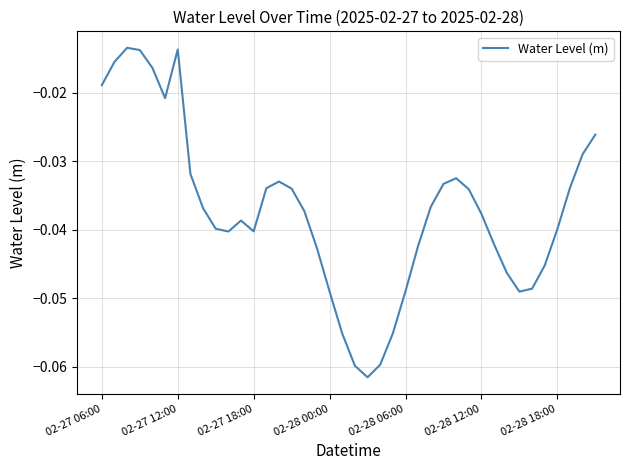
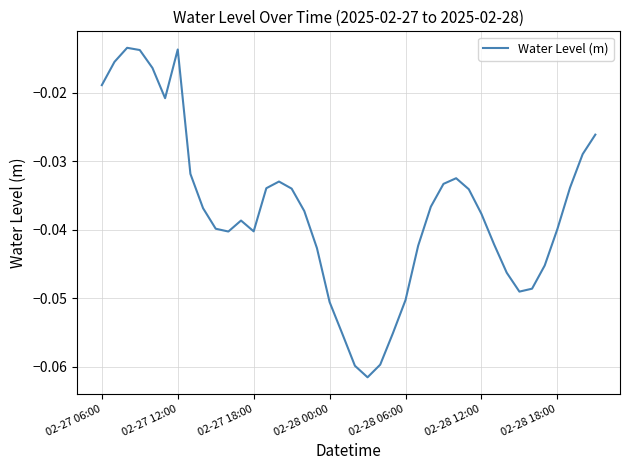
02-28 00:00: -0.049 -> -0.051
02-28 06:00: -0.049 -> -0.050
